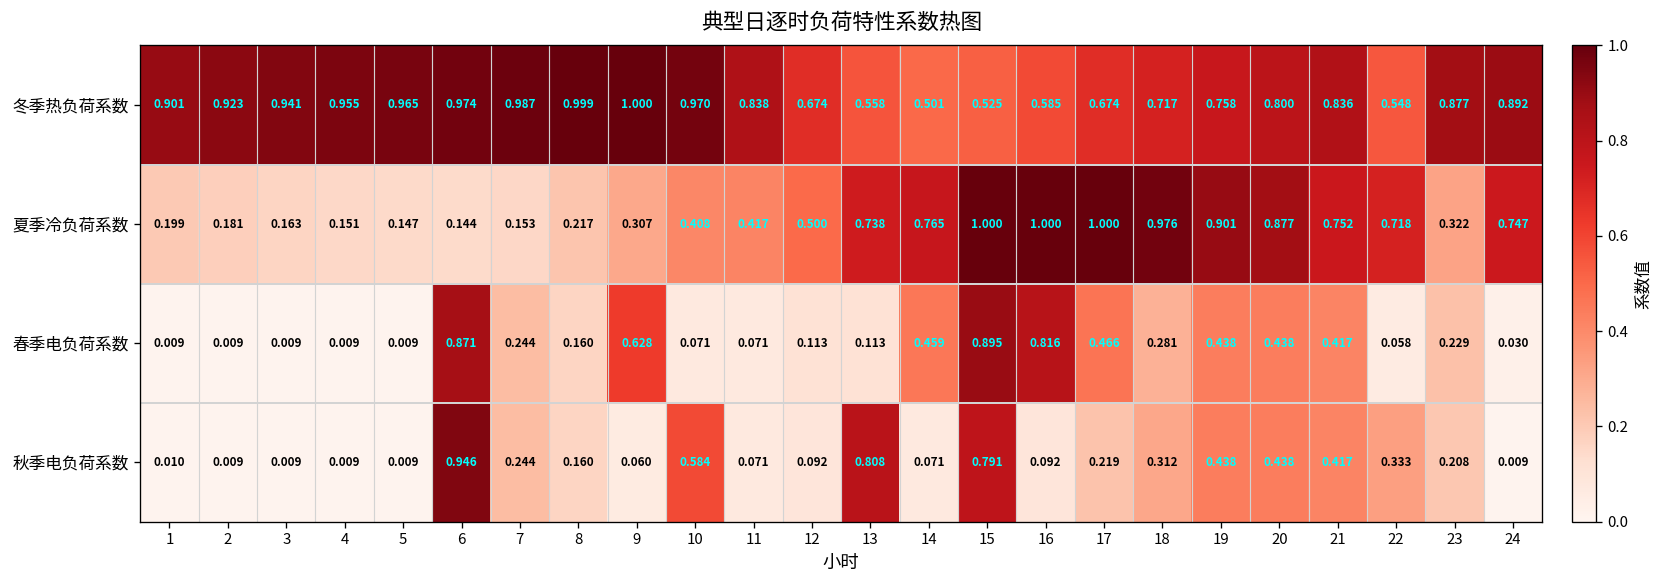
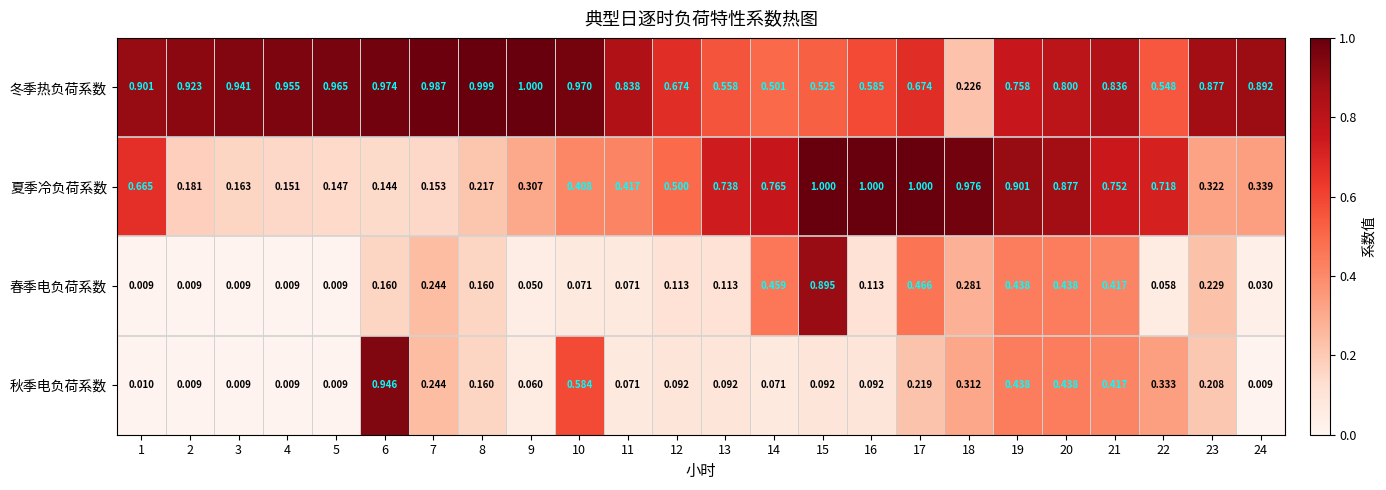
冬季热负荷系数, 18: 0.717 -> 0.226
夏季冷负荷系数, 1: 0.199 -> 0.665
夏季冷负荷系数, 24: 0.747 -> 0.339
春季电负荷系数, 6: 0.871 -> 0.160
春季电负荷系数, 9: 0.628 -> 0.050
春季电负荷系数, 16: 0.816 -> 0.113
秋季电负荷系数, 13: 0.808 -> 0.092
秋季电负荷系数, 15: 0.791 -> 0.092
